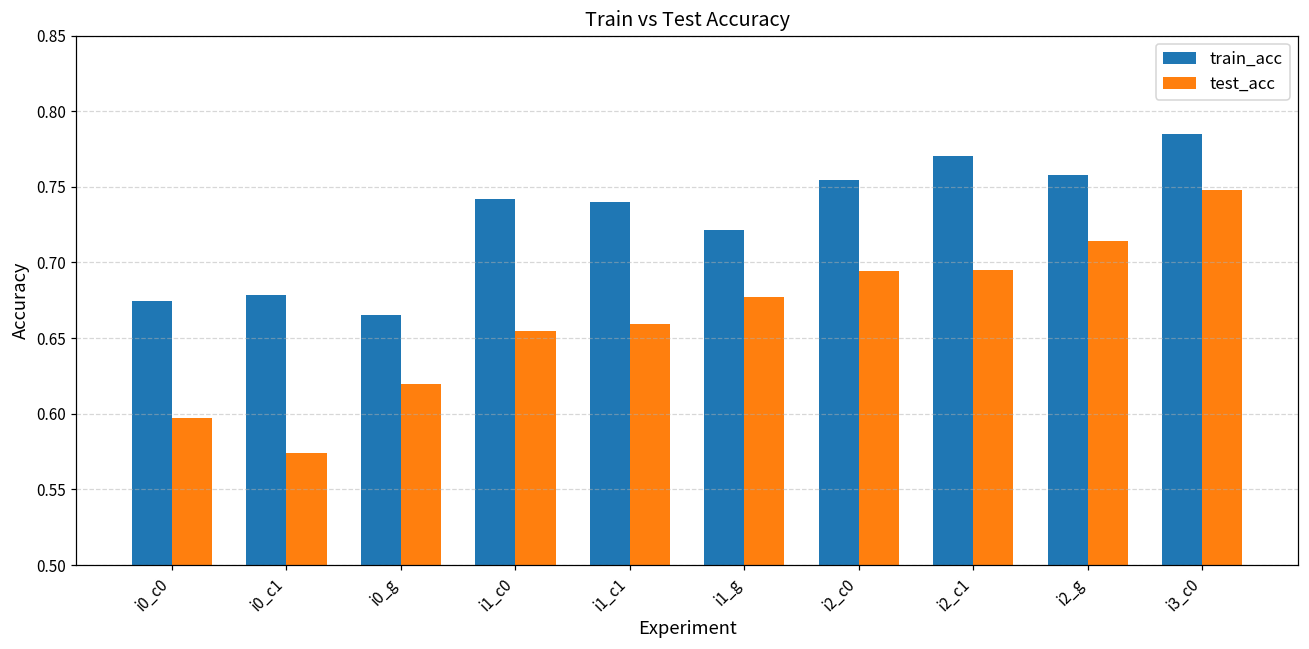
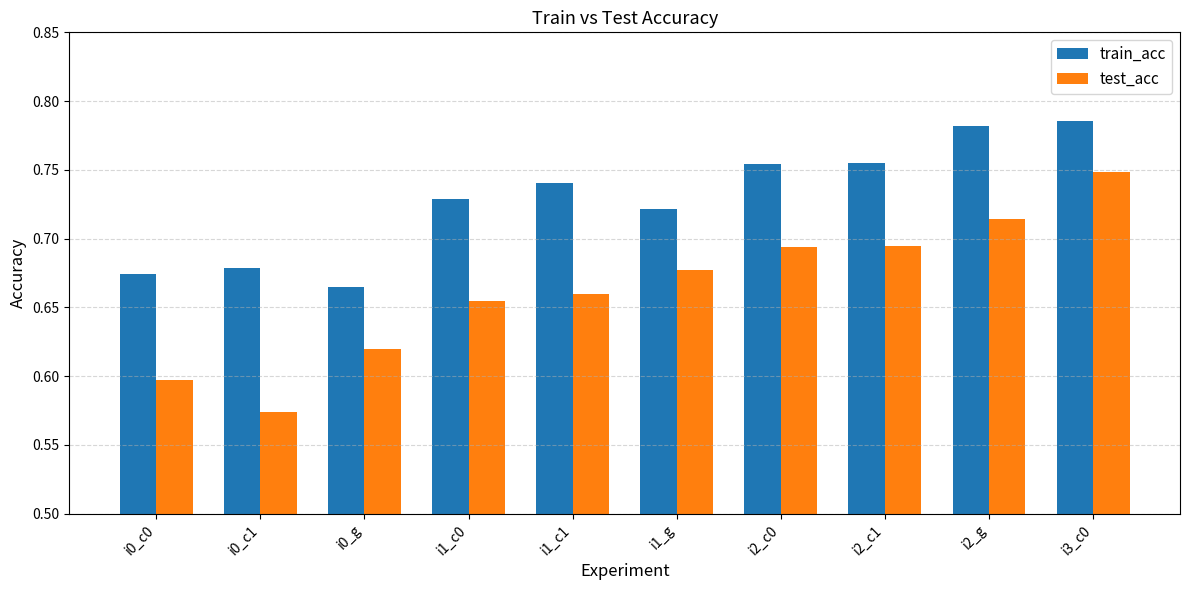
train_acc, i1_c0: 0.742 -> 0.729
train_acc, i2_c1: 0.770 -> 0.755
train_acc, i2_g: 0.758 -> 0.782
